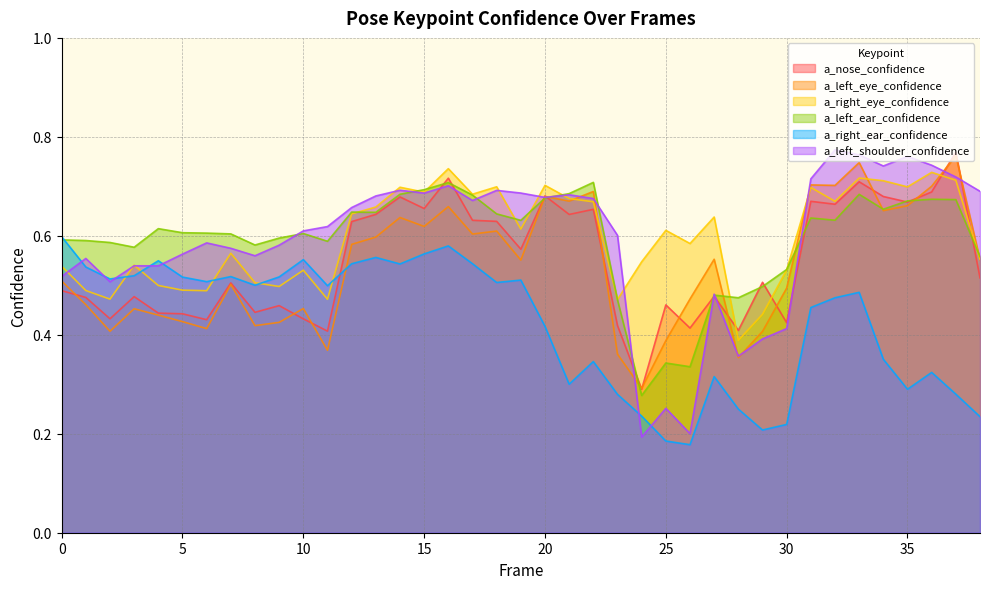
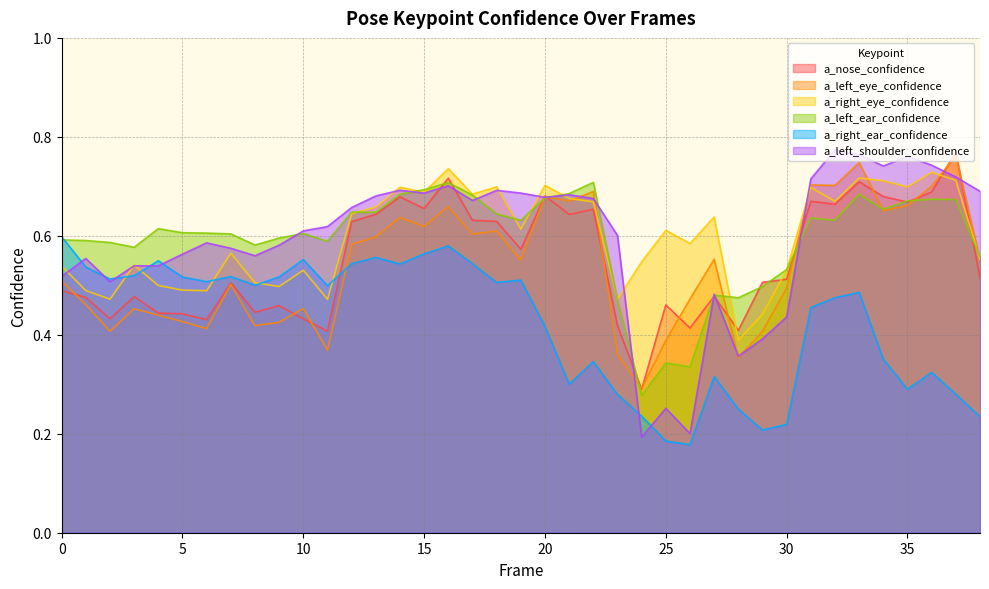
a_nose_confidence, 30: 0.42 -> 0.51
a_left_shoulder_confidence, 30: 0.41 -> 0.44
